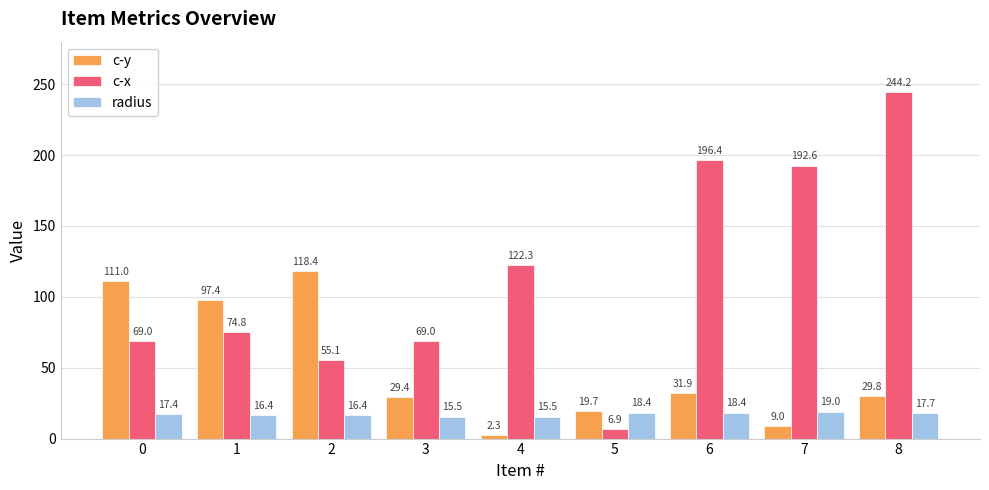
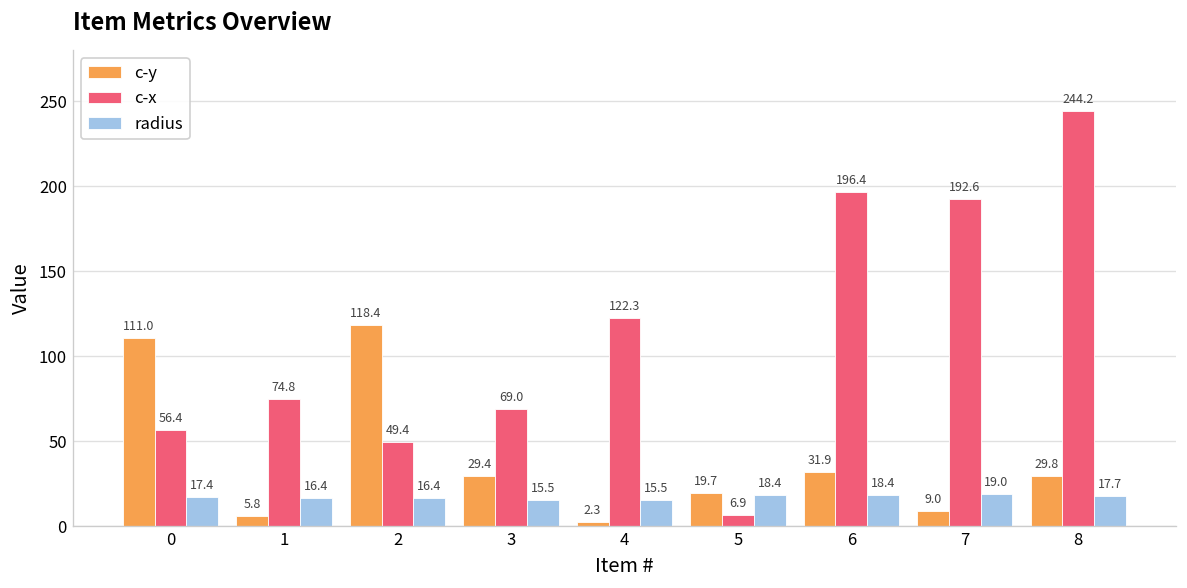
c-x, 0: 69.0 -> 56.4
c-y, 1: 97.4 -> 5.8
c-x, 2: 55.1 -> 49.4
